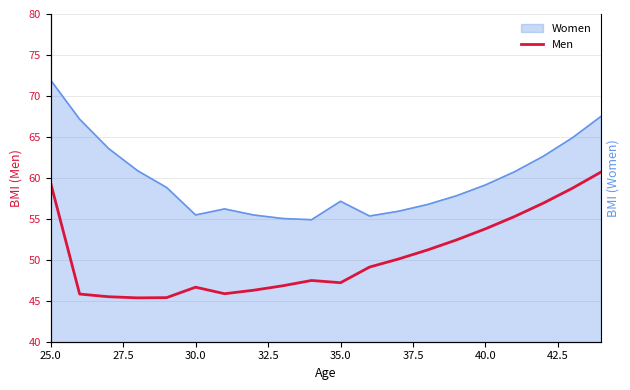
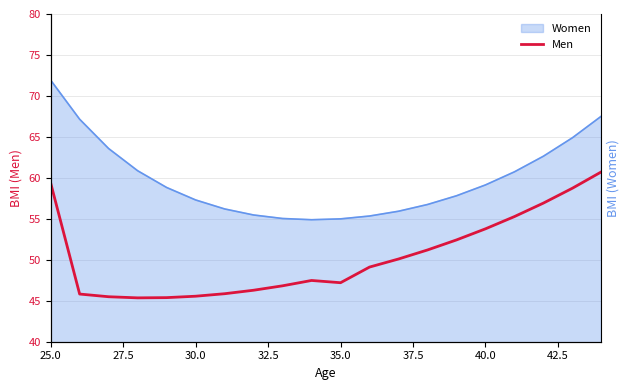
Women, 30.0: 55 -> 57
Men, 30.0: 47 -> 46
Women, 35.0: 57 -> 55
